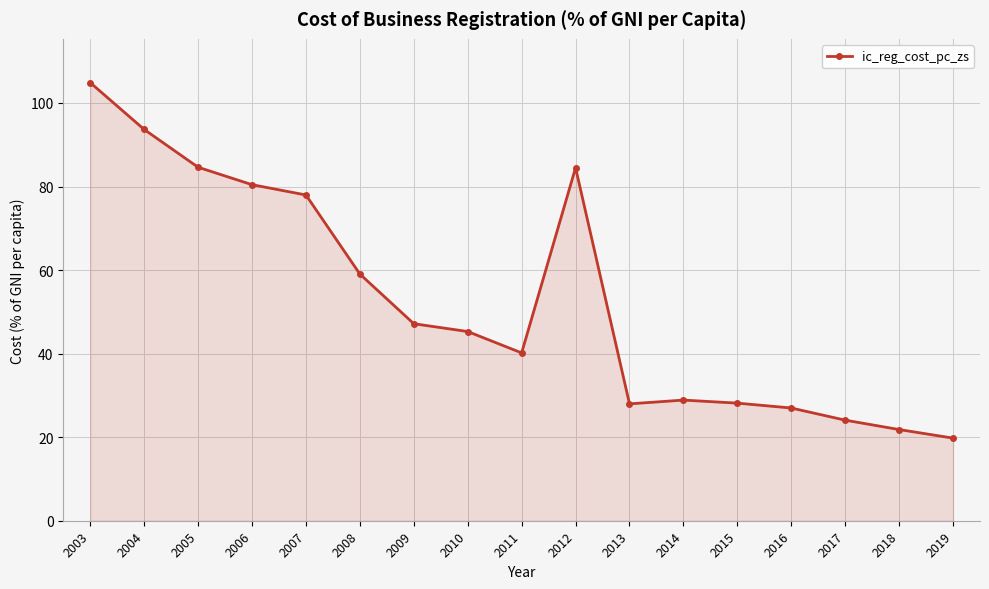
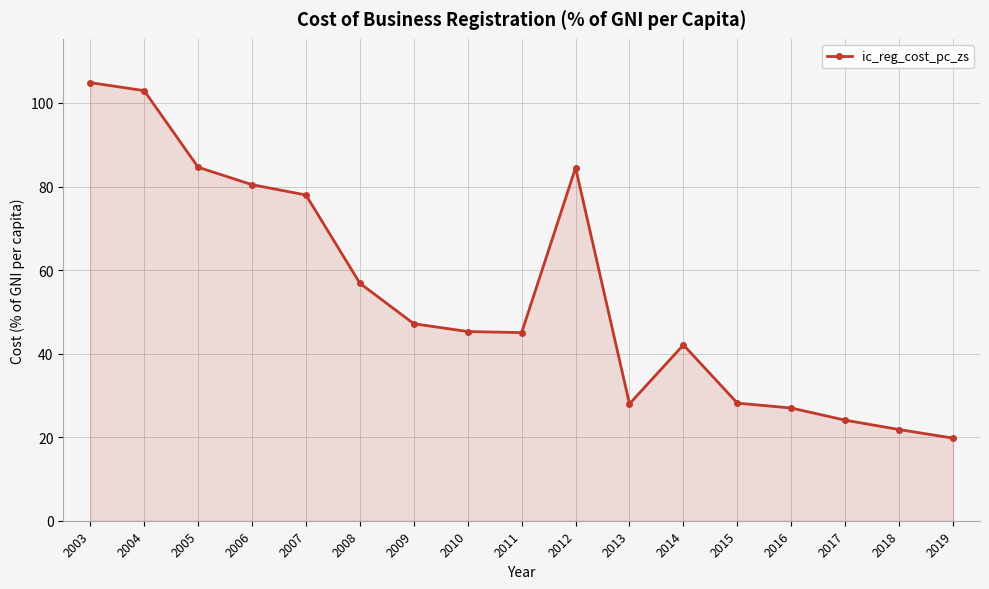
2004: 94 -> 103
2008: 59 -> 57
2011: 40 -> 45
2014: 29 -> 42
